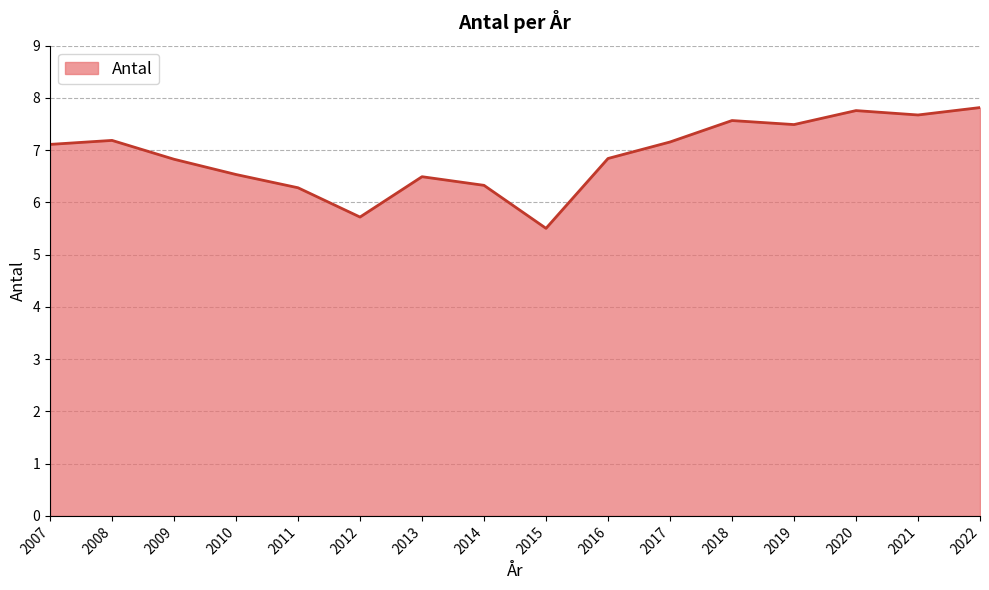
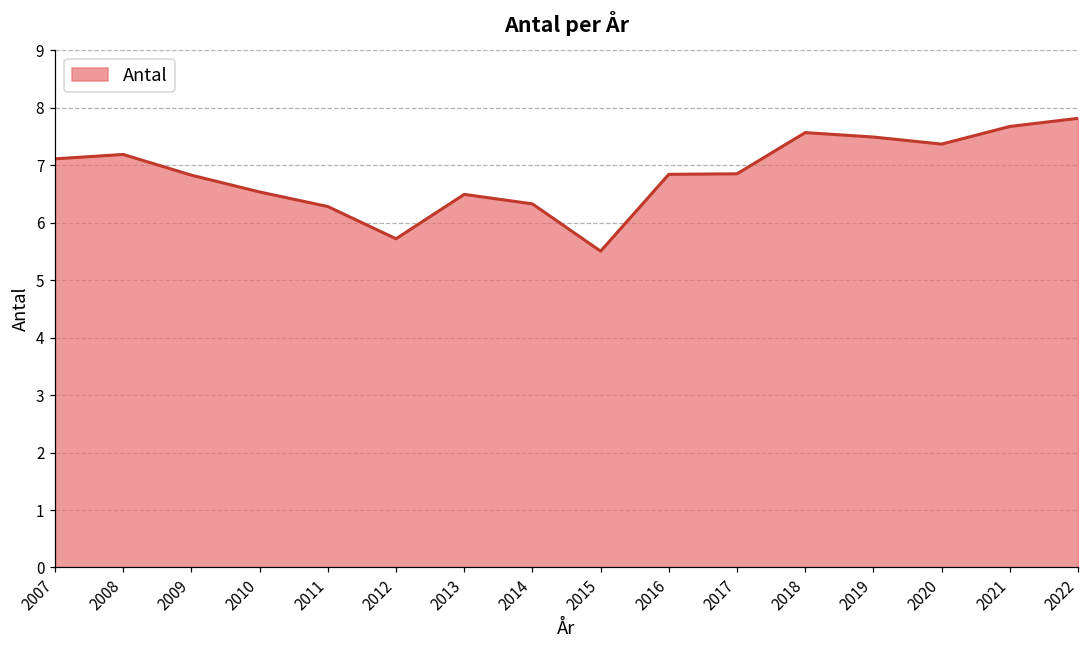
2017: 7.2 -> 6.8
2020: 7.8 -> 7.4
